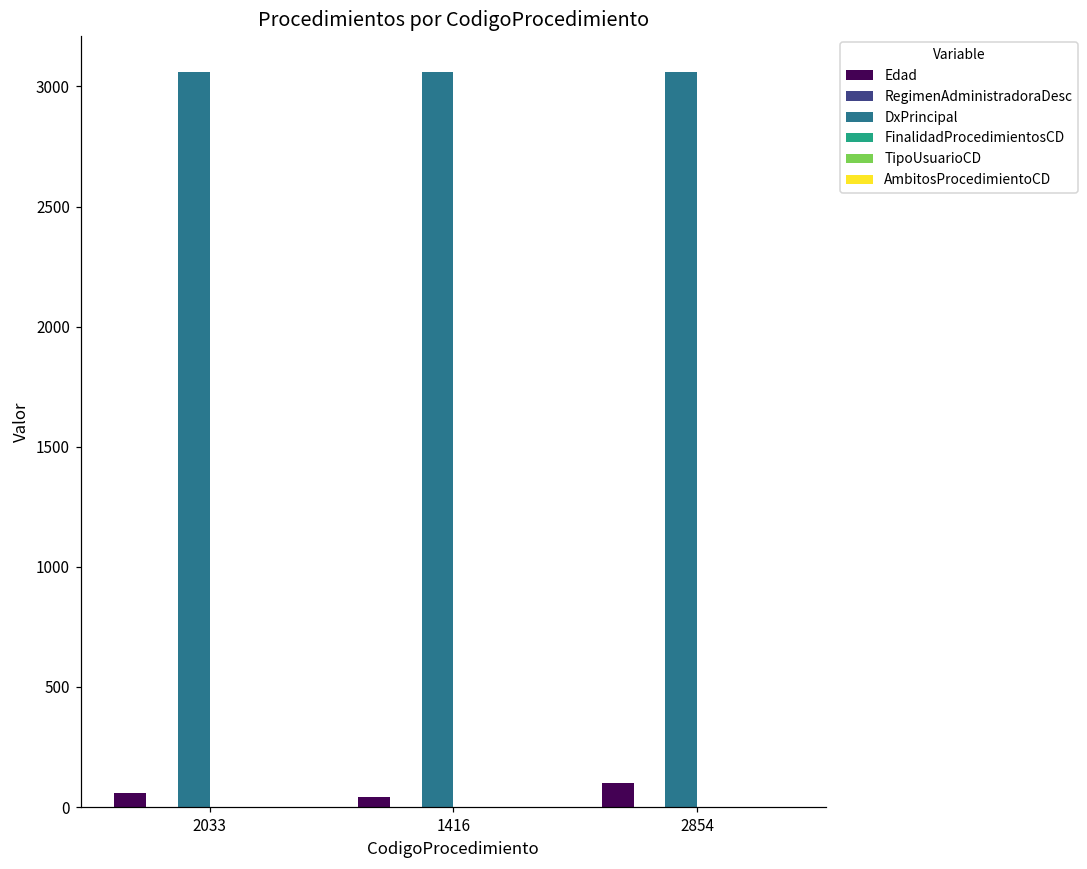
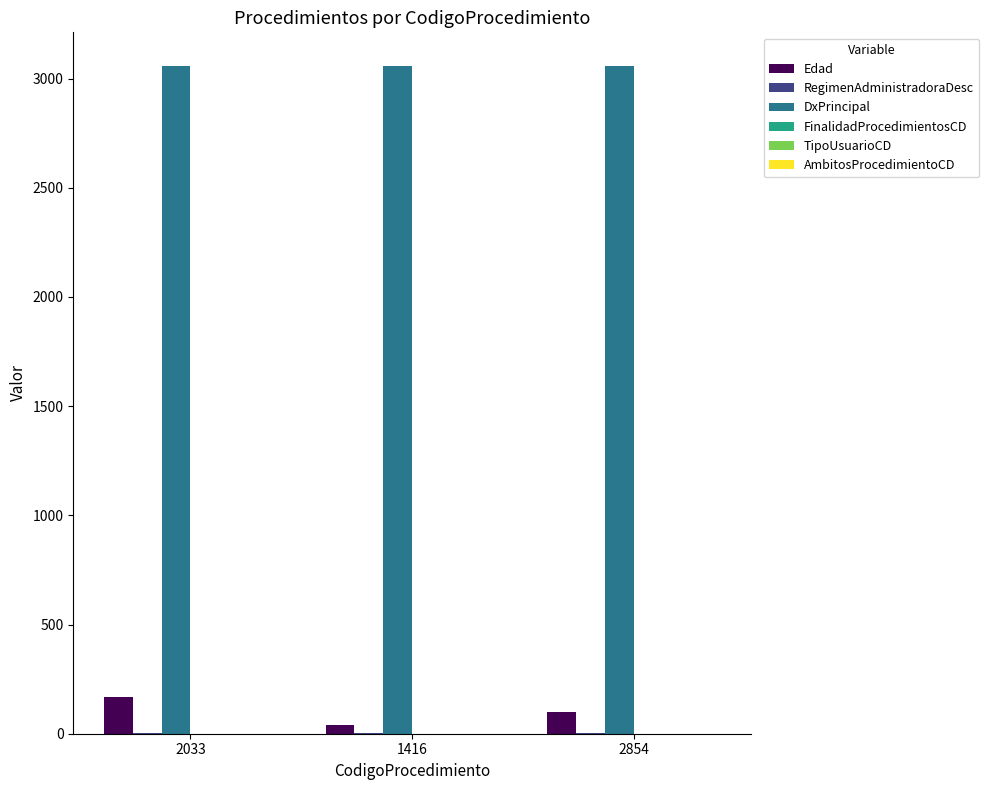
Edad, 2033: 60 -> 170
